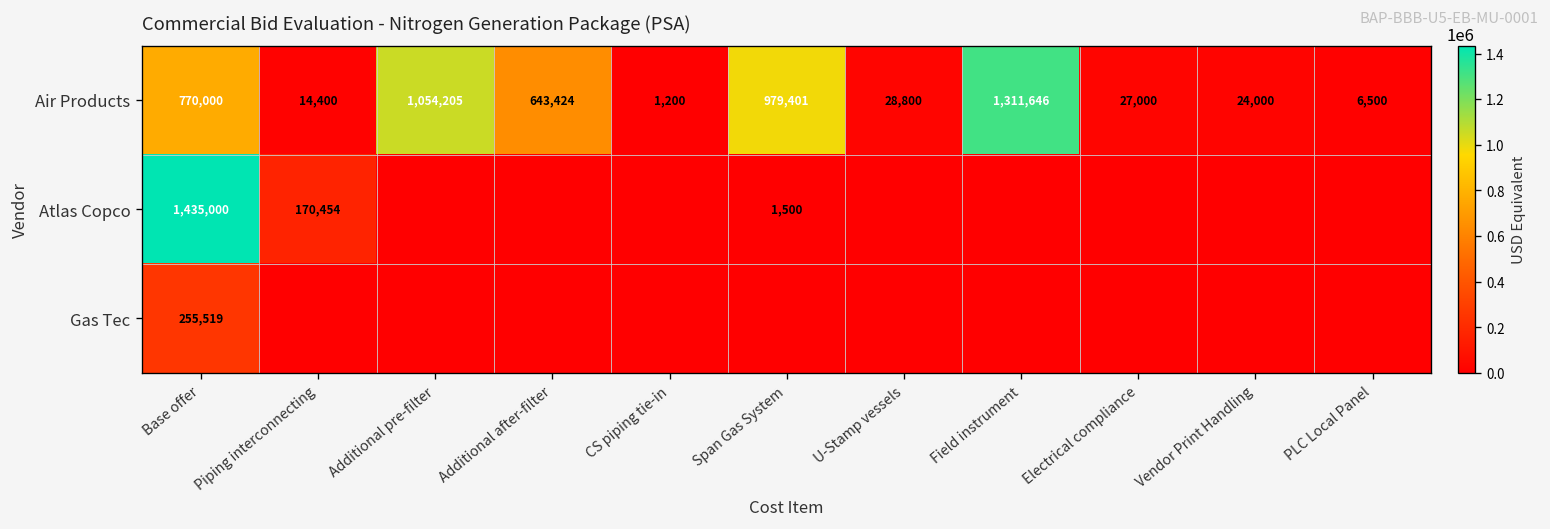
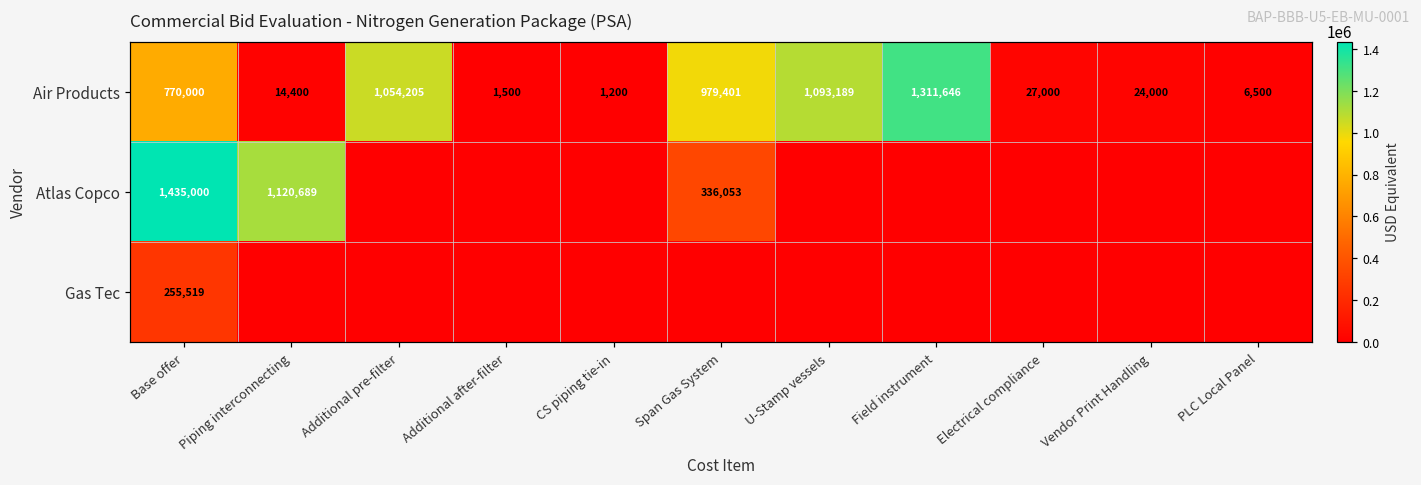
Air Products, Additional after-filter: 643,424 -> 1,500
Air Products, U-Stamp vessels: 28,800 -> 1,093,189
Atlas Copco, Piping interconnecting: 170,454 -> 1,120,689
Atlas Copco, Span Gas System: 1,500 -> 336,053
